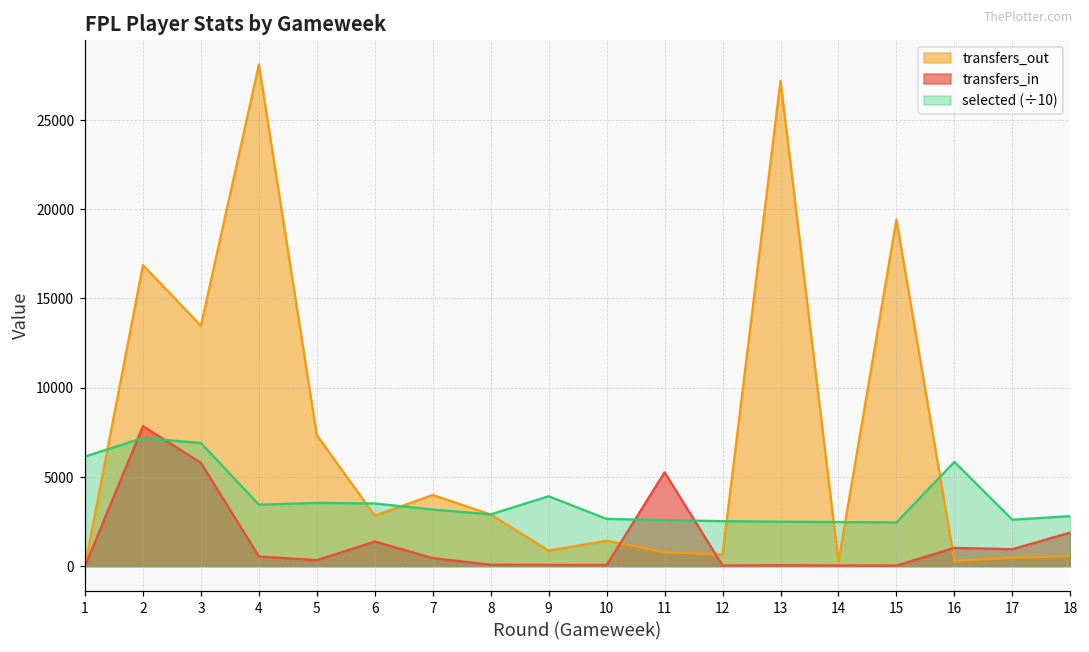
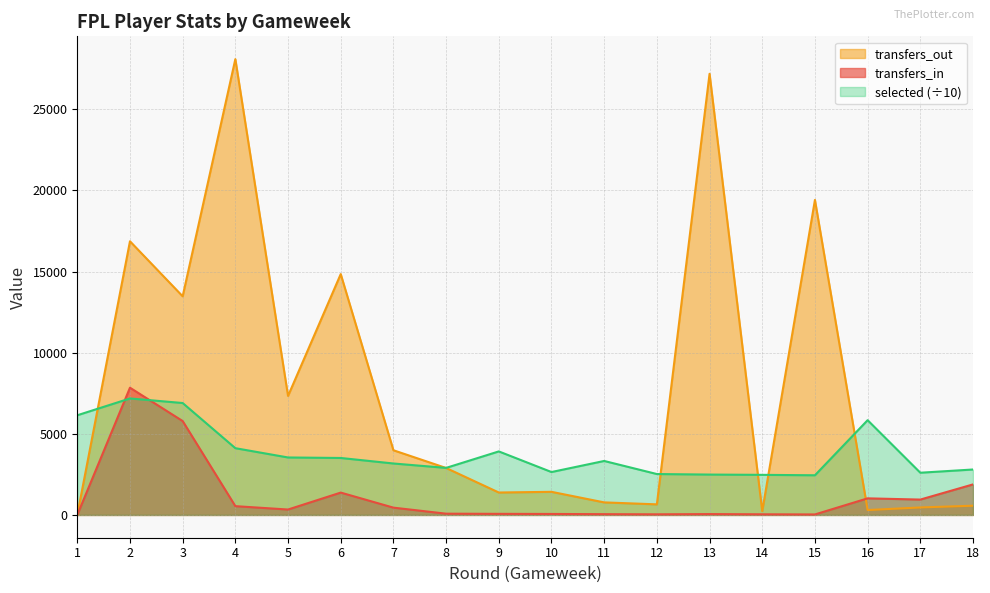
selected (÷10), 4: 3400 -> 4100
transfers_out, 6: 2800 -> 14800
transfers_out, 9: 900 -> 1400
transfers_in, 11: 5300 -> 0
selected (÷10), 11: 2600 -> 3300
